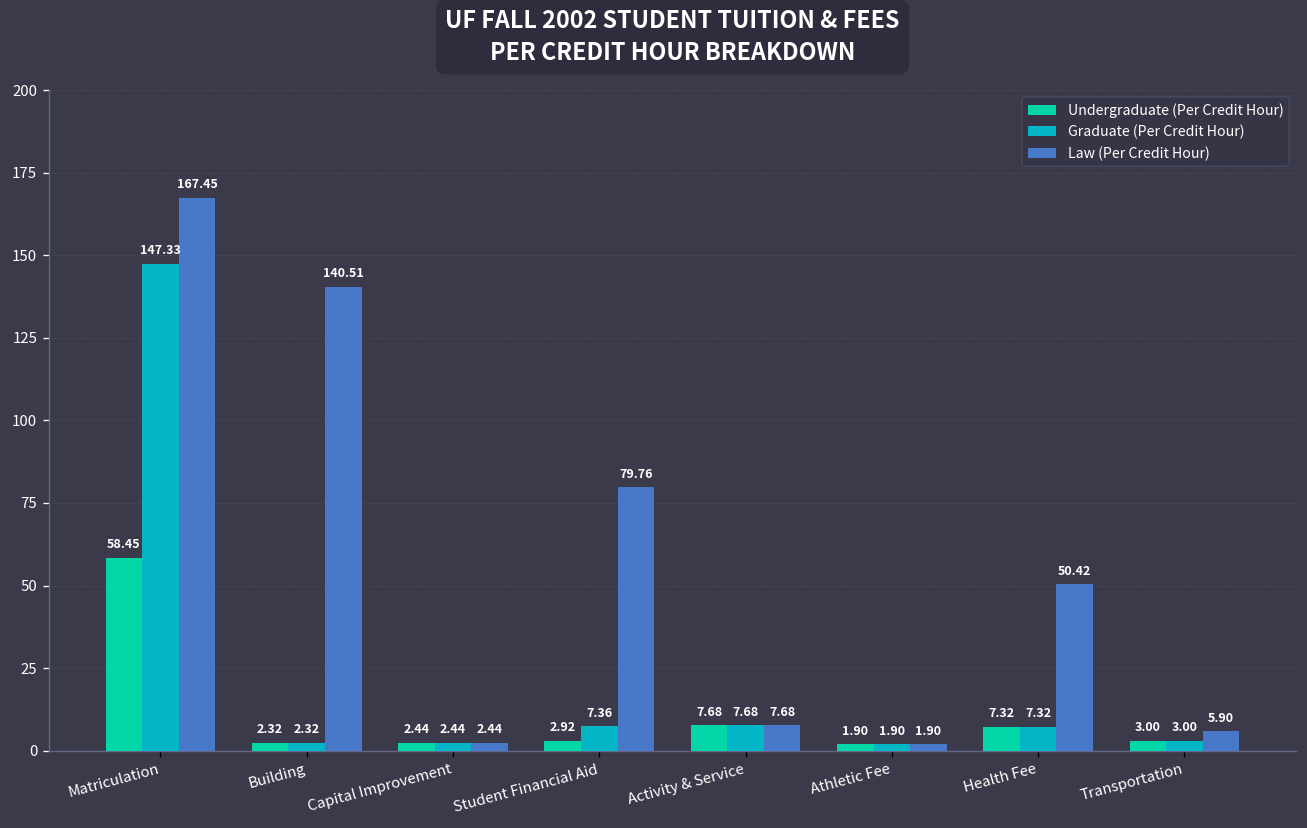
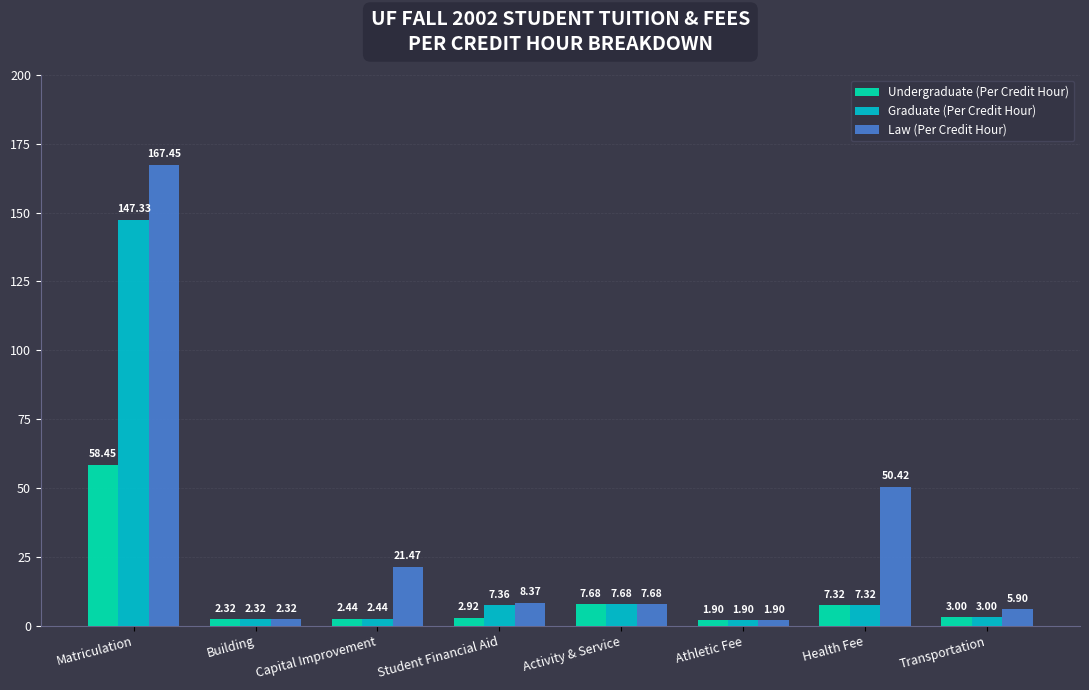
Law (Per Credit Hour), Building: 140.51 -> 2.32
Law (Per Credit Hour), Capital Improvement: 2.44 -> 21.47
Law (Per Credit Hour), Student Financial Aid: 79.76 -> 8.37
